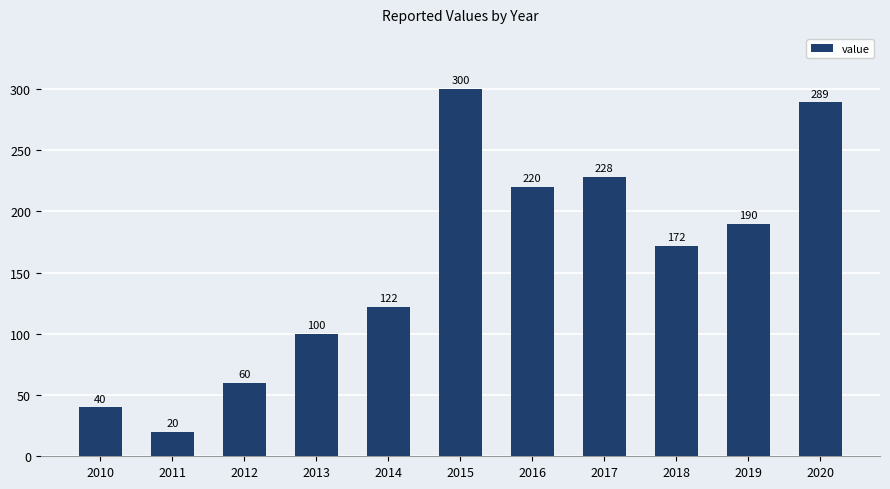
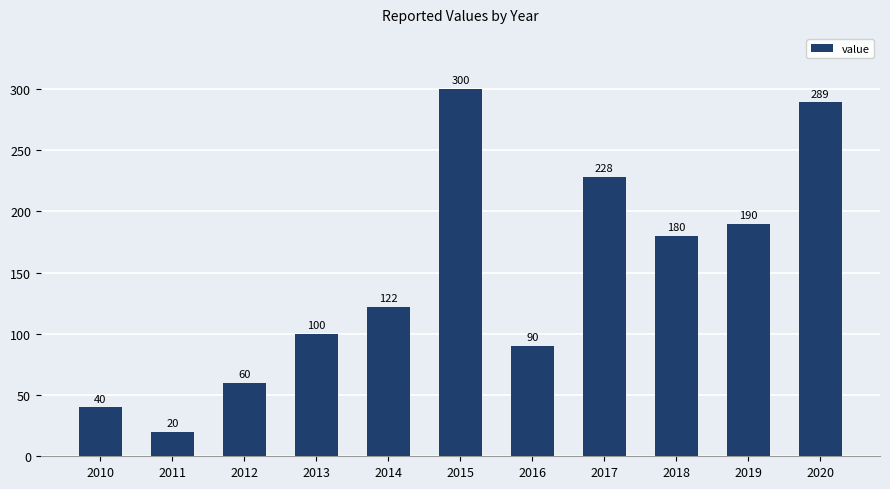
2016: 220 -> 90
2018: 172 -> 180
